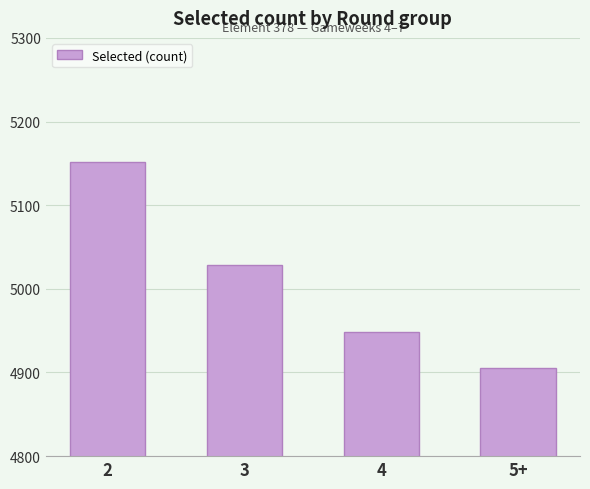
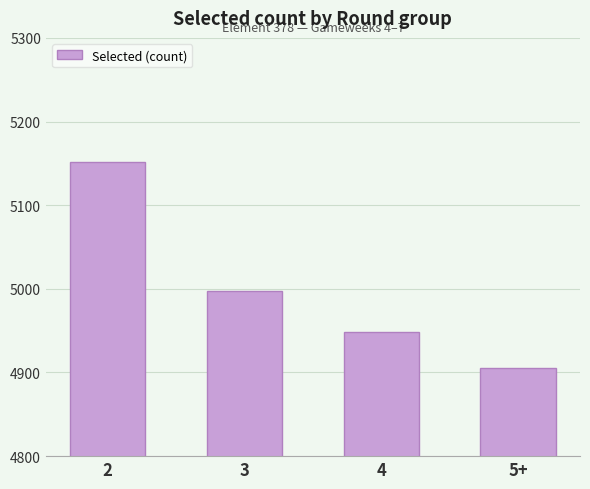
3: 5030 -> 5000
